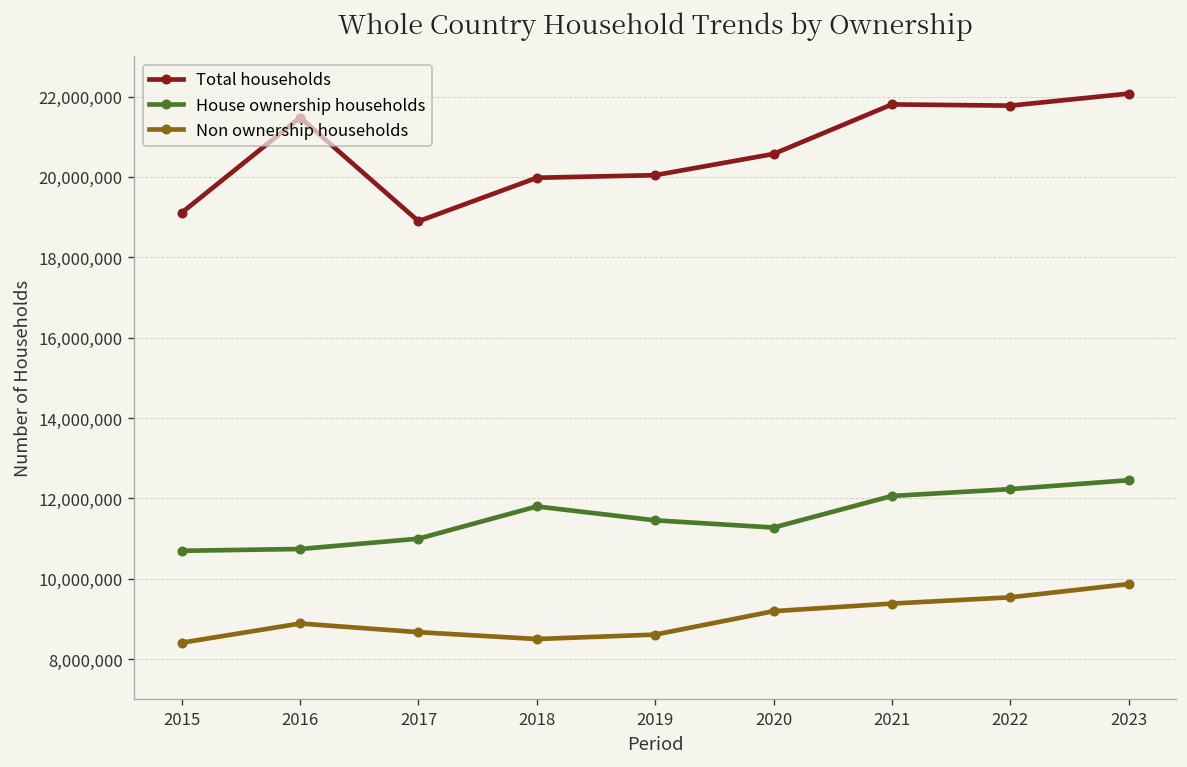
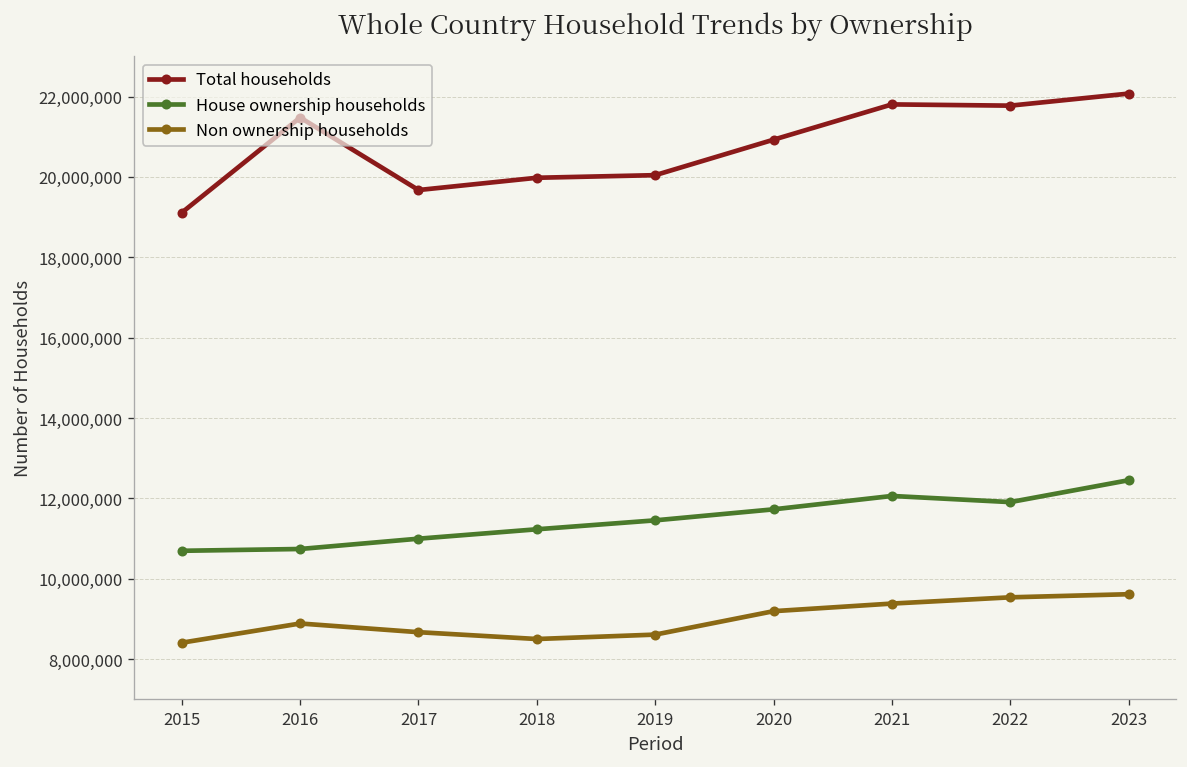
Total households, 2017: 18,900,000 -> 19,700,000
House ownership households, 2018: 11,800,000 -> 11,200,000
Total households, 2020: 20,600,000 -> 20,900,000
House ownership households, 2020: 11,300,000 -> 11,700,000
House ownership households, 2022: 12,200,000 -> 11,900,000
Non ownership households, 2023: 9,900,000 -> 9,600,000
